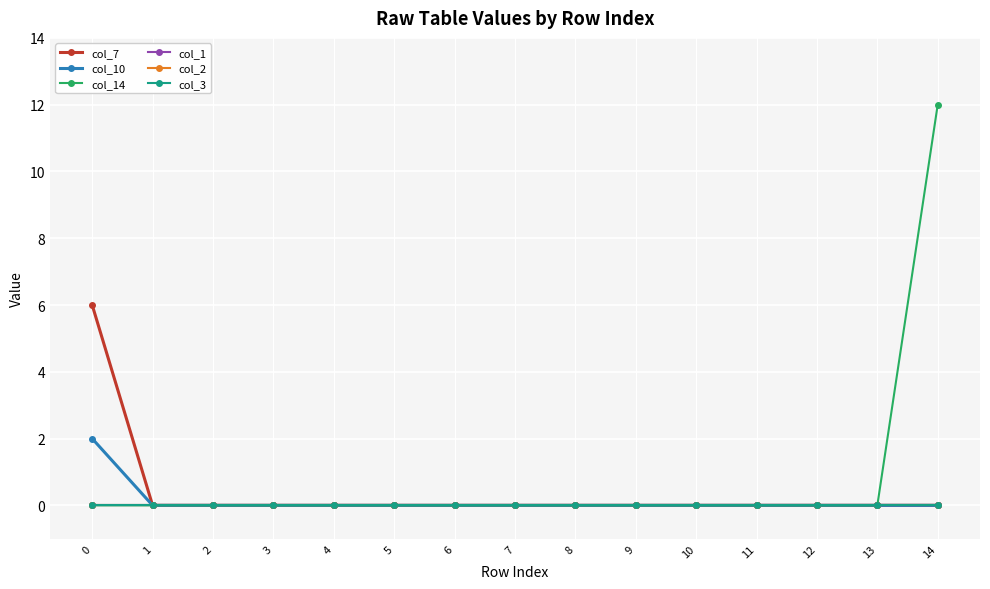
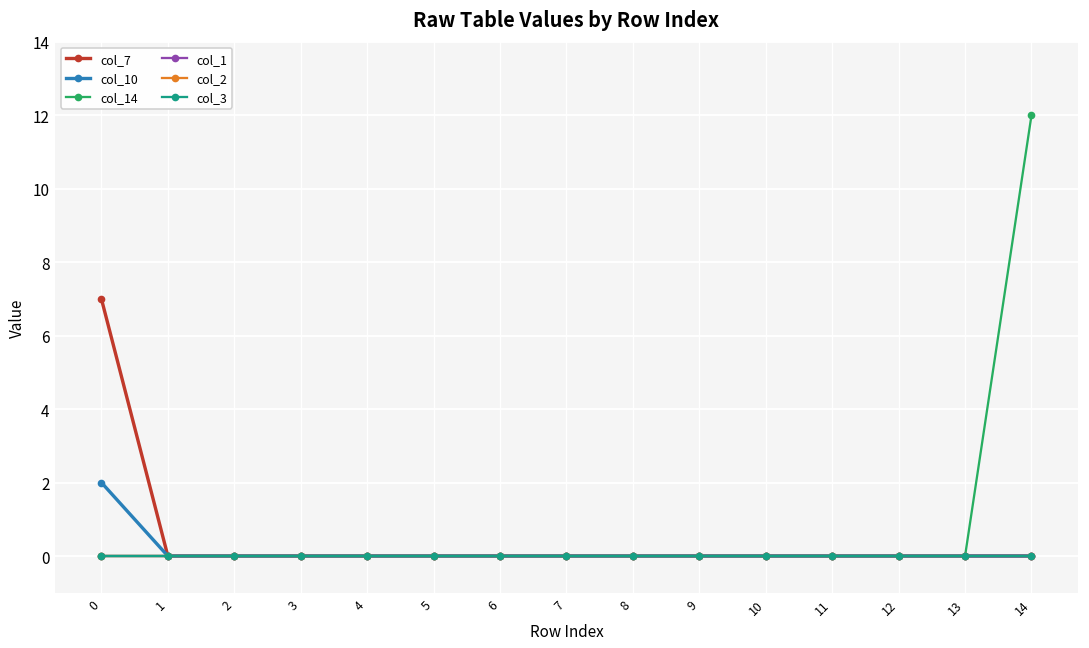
col_7, 0: 6 -> 7
